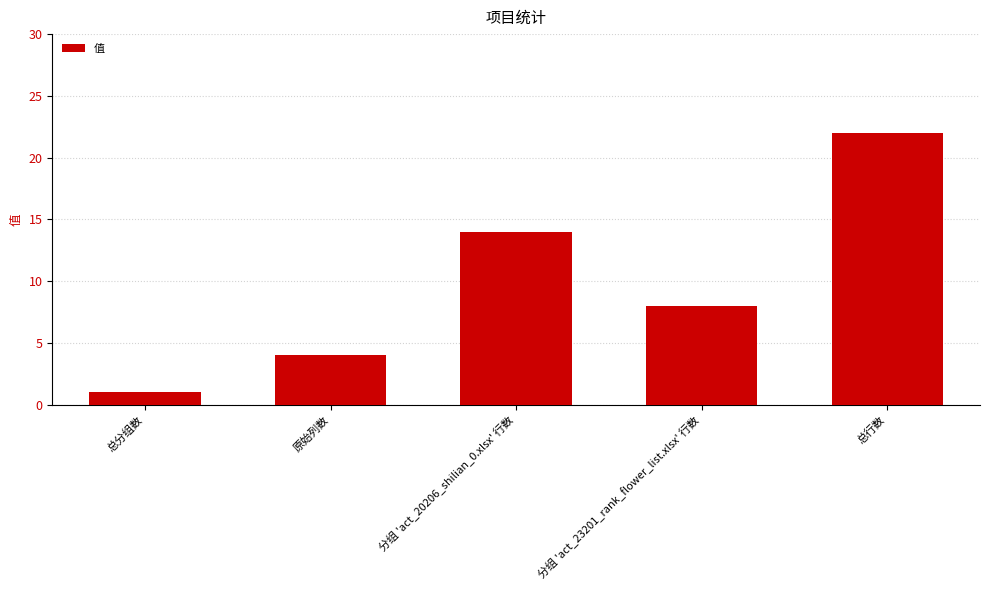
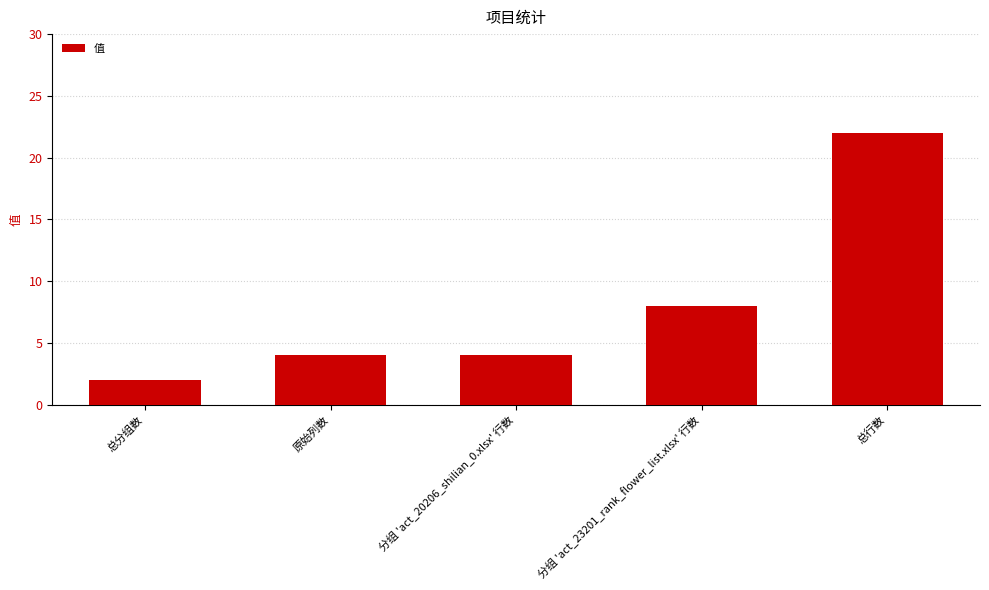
总分组数: 1 -> 2
分组 'act_20206_shilian_0.xlsx' 行数: 14 -> 4
